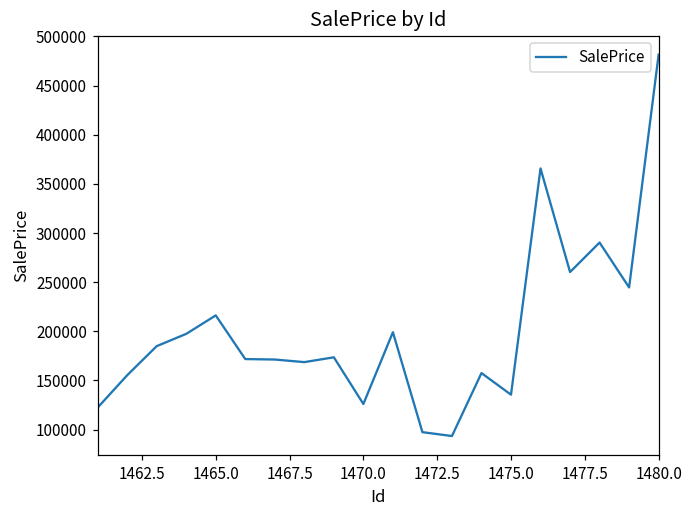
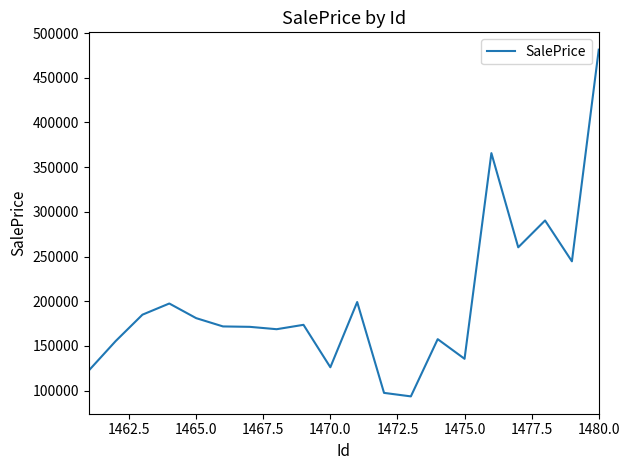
1465.0: 220000 -> 180000
